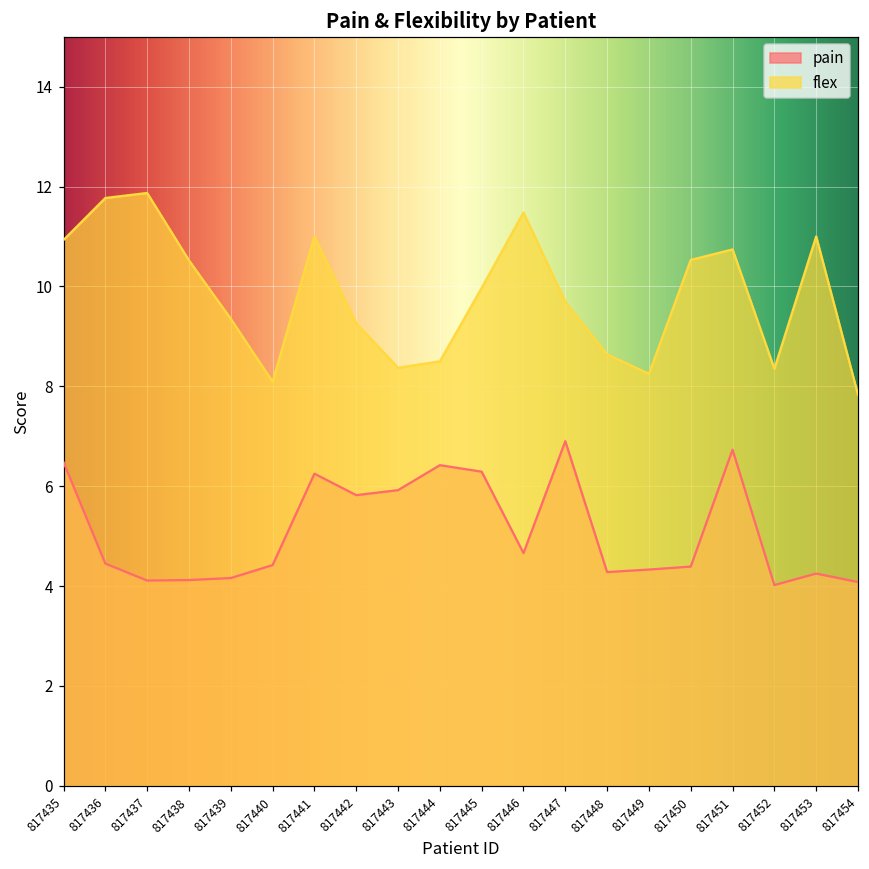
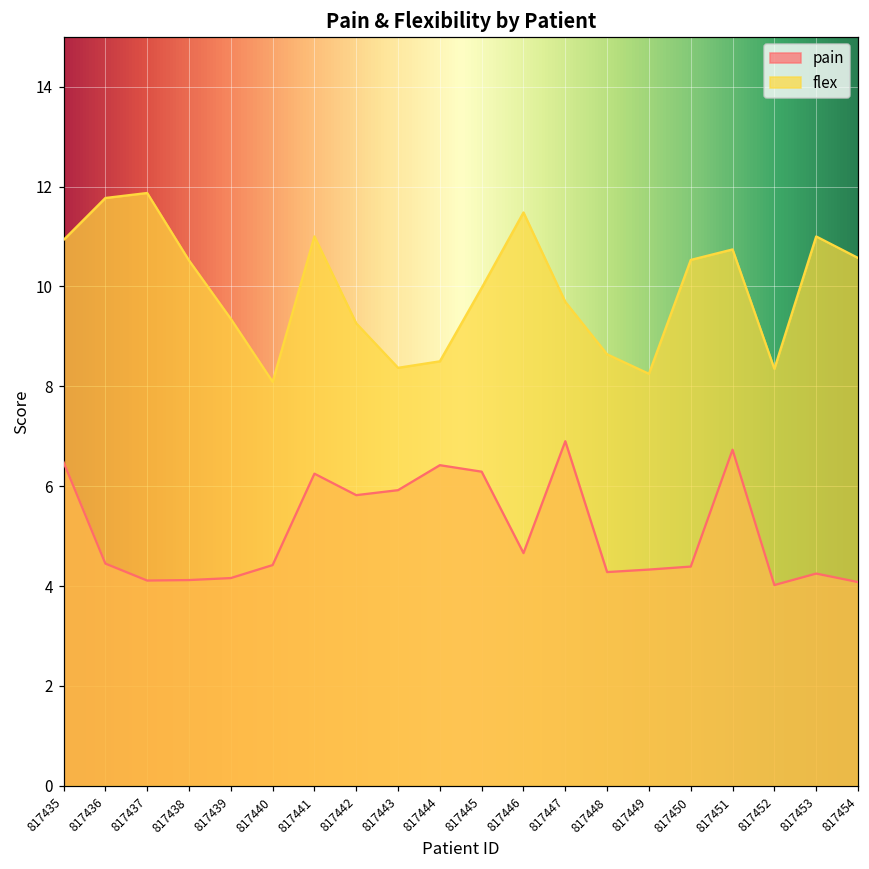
flex, 817454: 7.8 -> 10.6
